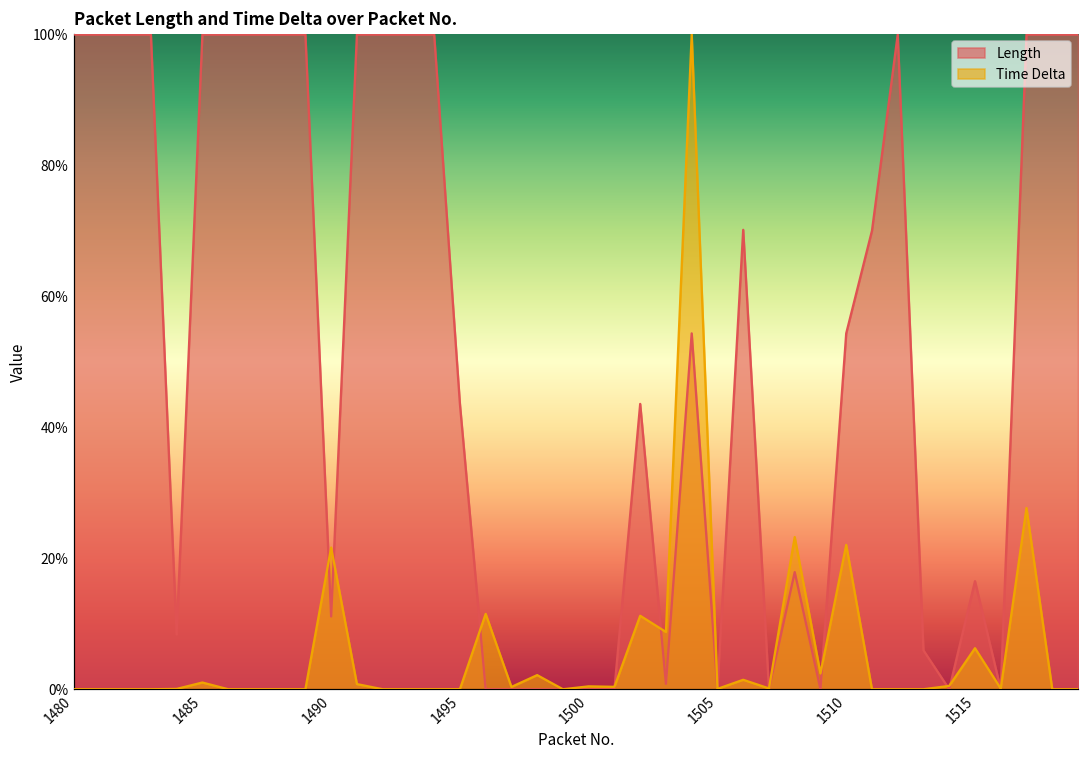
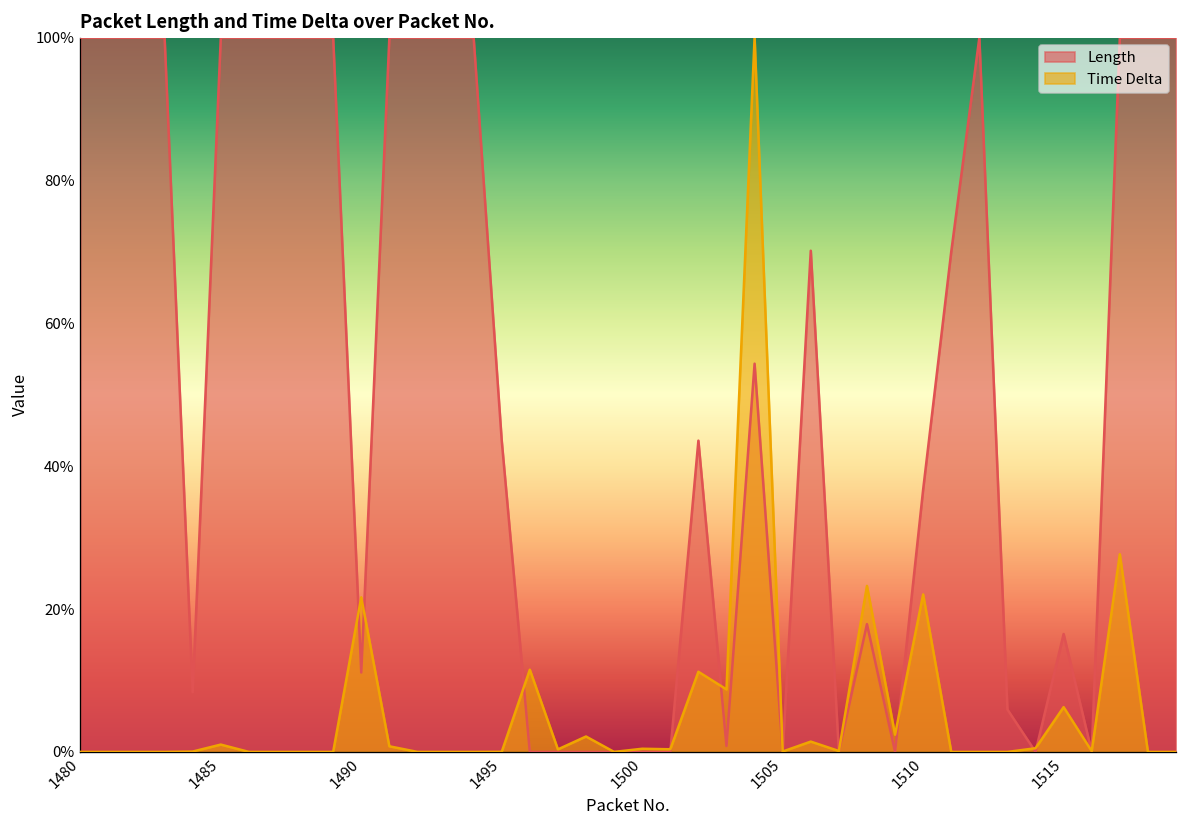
Length, 1510: 54% -> 37%
